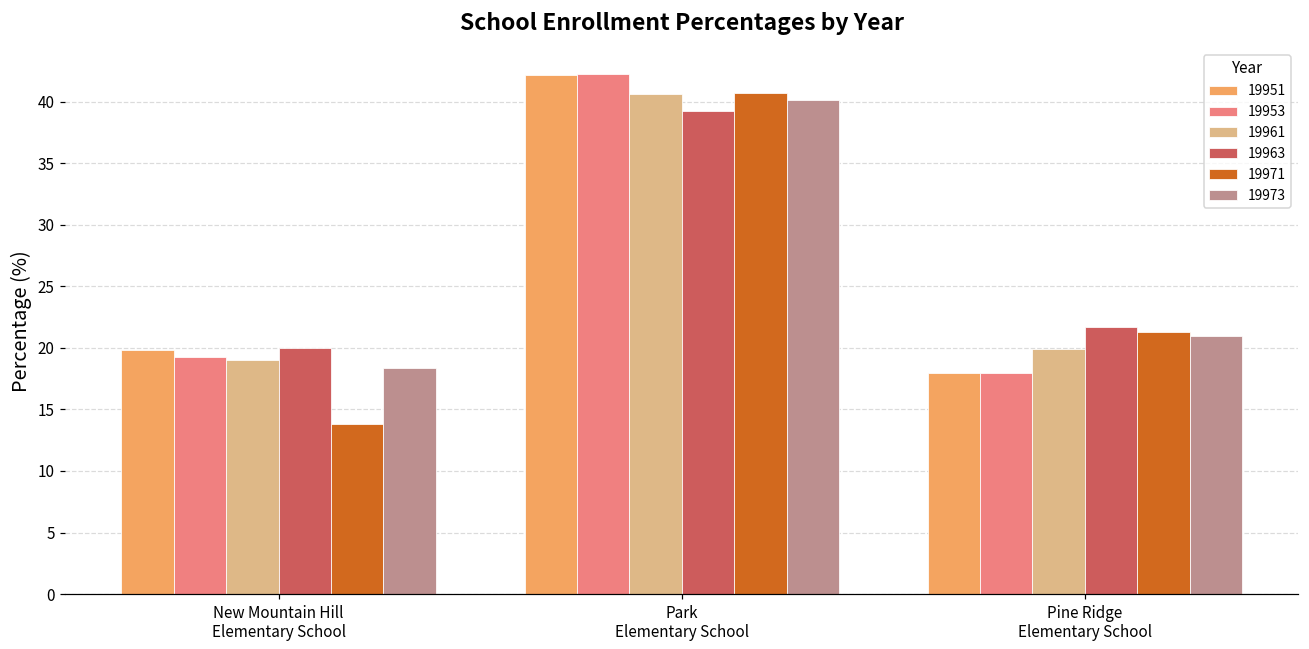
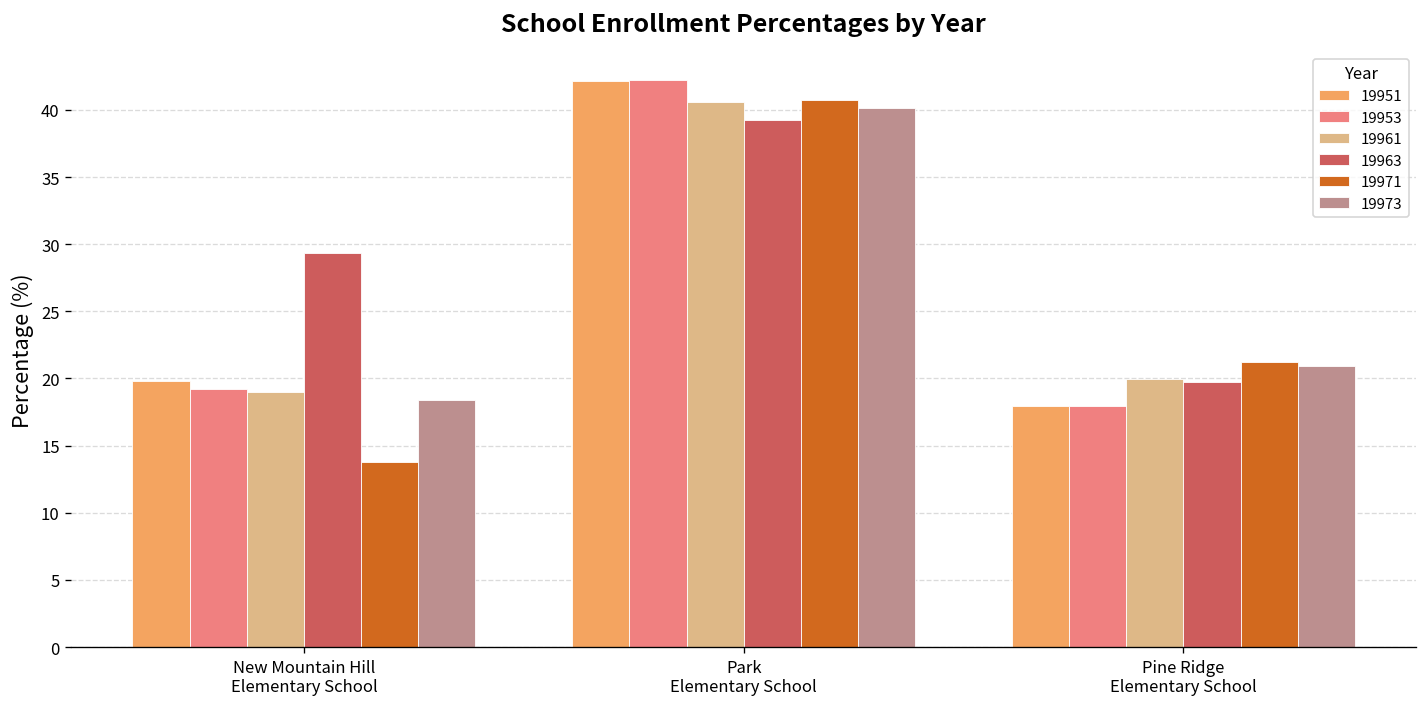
19963, New Mountain Hill Elementary School: 20.0 -> 29.3
19963, Pine Ridge Elementary School: 21.7 -> 19.8
